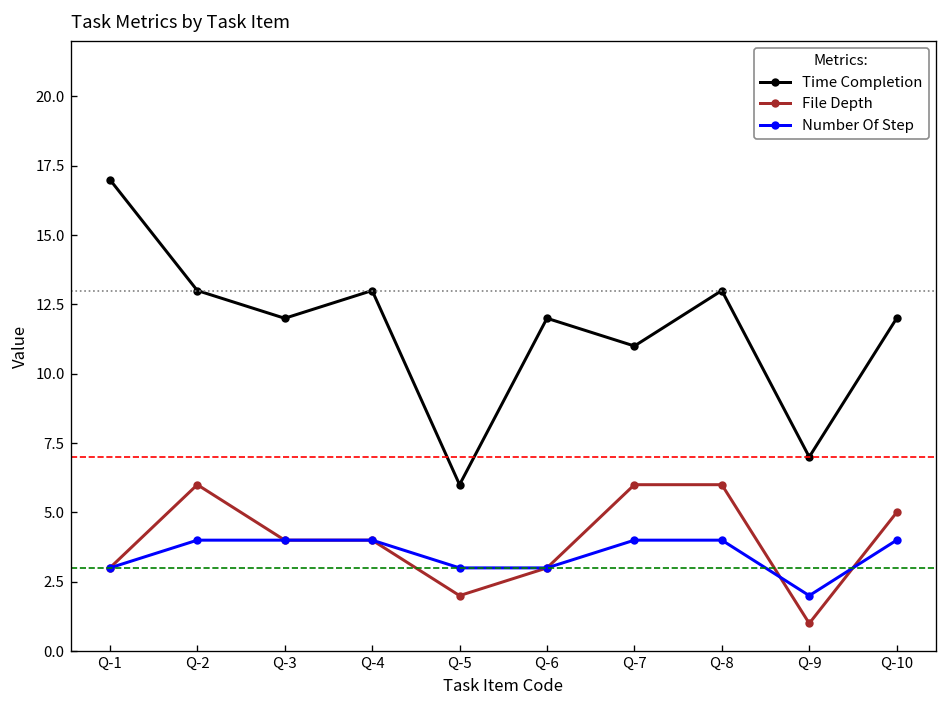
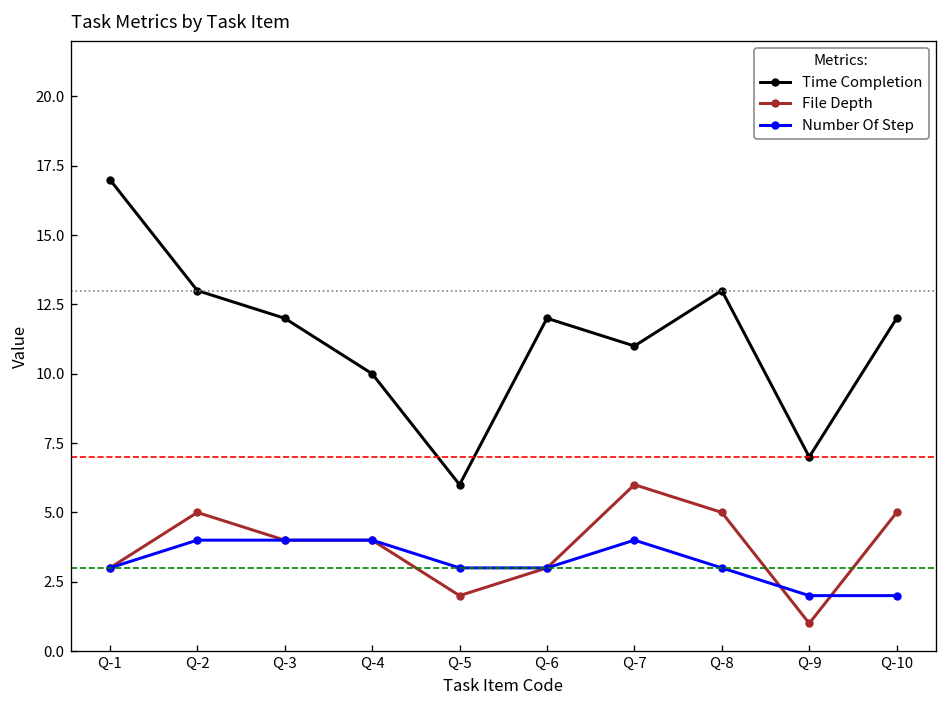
File Depth, Q-2: 6 -> 5
Time Completion, Q-4: 13 -> 10
File Depth, Q-8: 6 -> 5
Number Of Step, Q-8: 4 -> 3
Number Of Step, Q-10: 4 -> 2
